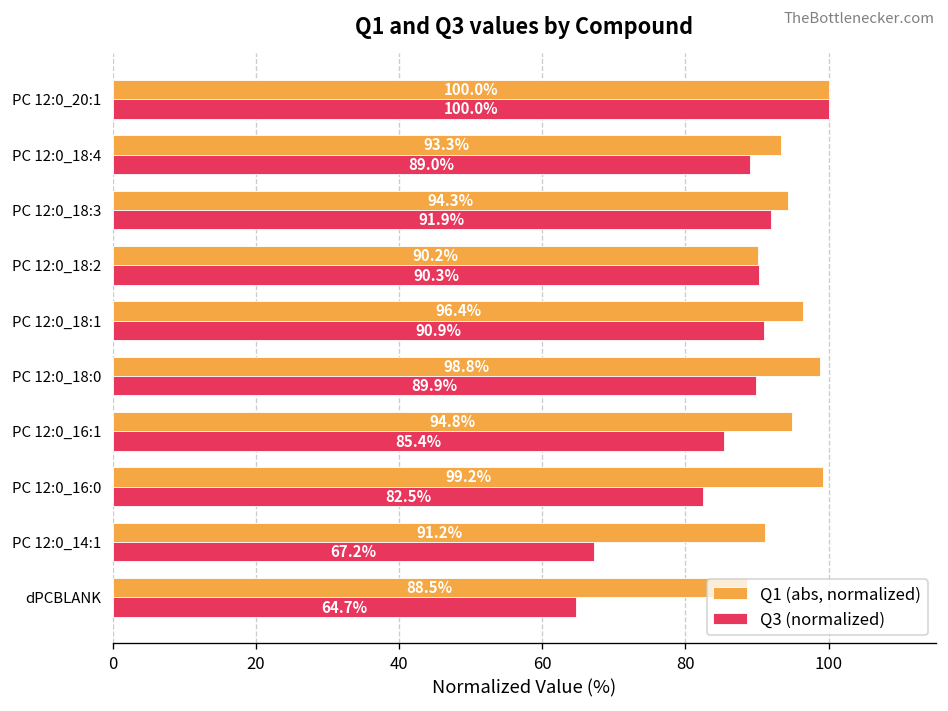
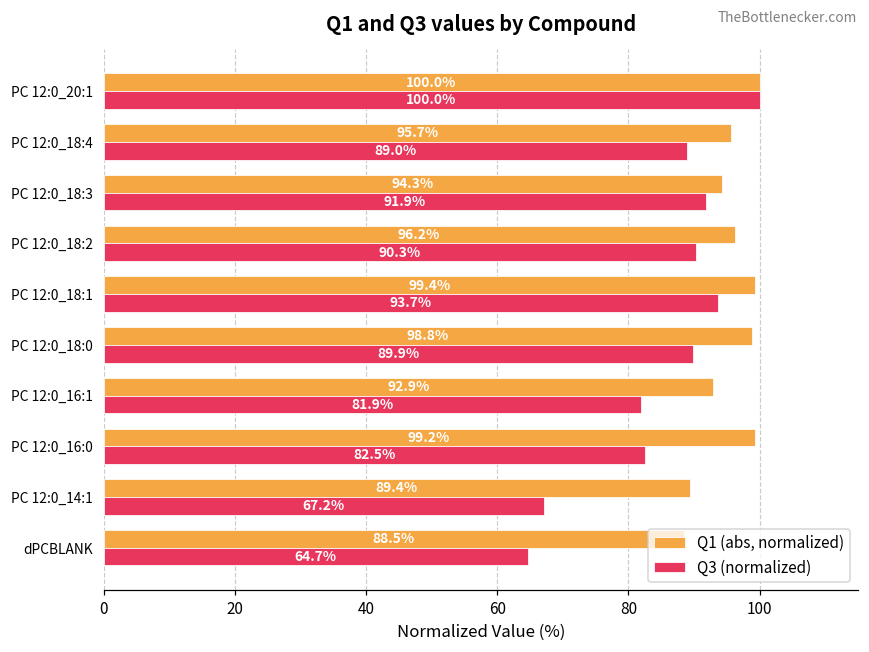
Q1 (abs, normalized), PC 12:0_18:4: 93.3% -> 95.7%
Q1 (abs, normalized), PC 12:0_18:2: 90.2% -> 96.2%
Q1 (abs, normalized), PC 12:0_18:1: 96.4% -> 99.4%
Q3 (normalized), PC 12:0_18:1: 90.9% -> 93.7%
Q1 (abs, normalized), PC 12:0_16:1: 94.8% -> 92.9%
Q3 (normalized), PC 12:0_16:1: 85.4% -> 81.9%
Q1 (abs, normalized), PC 12:0_14:1: 91.2% -> 89.4%
